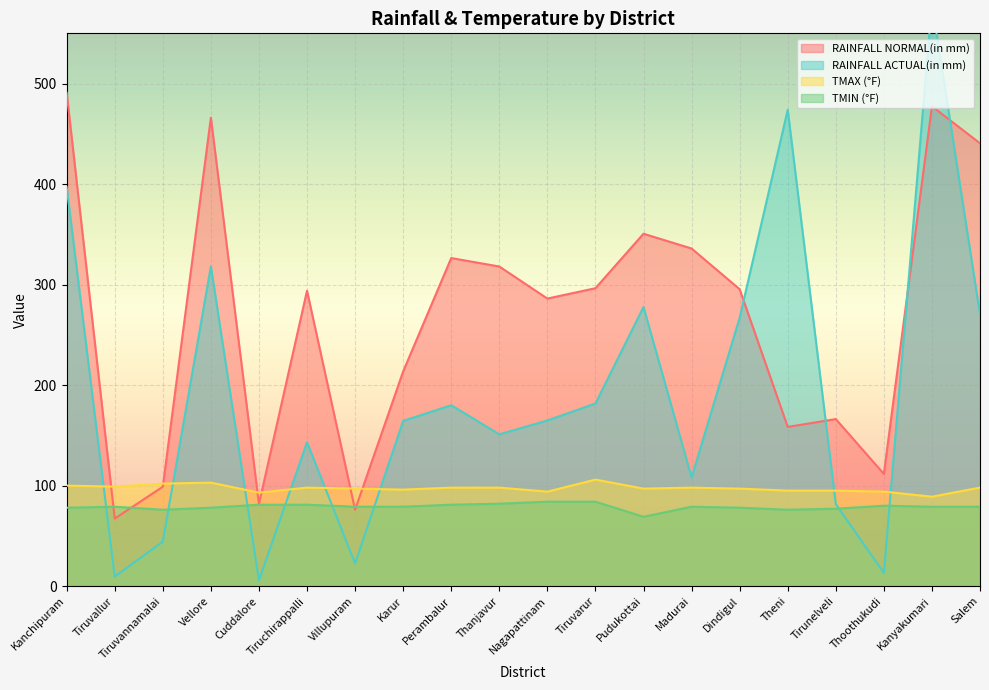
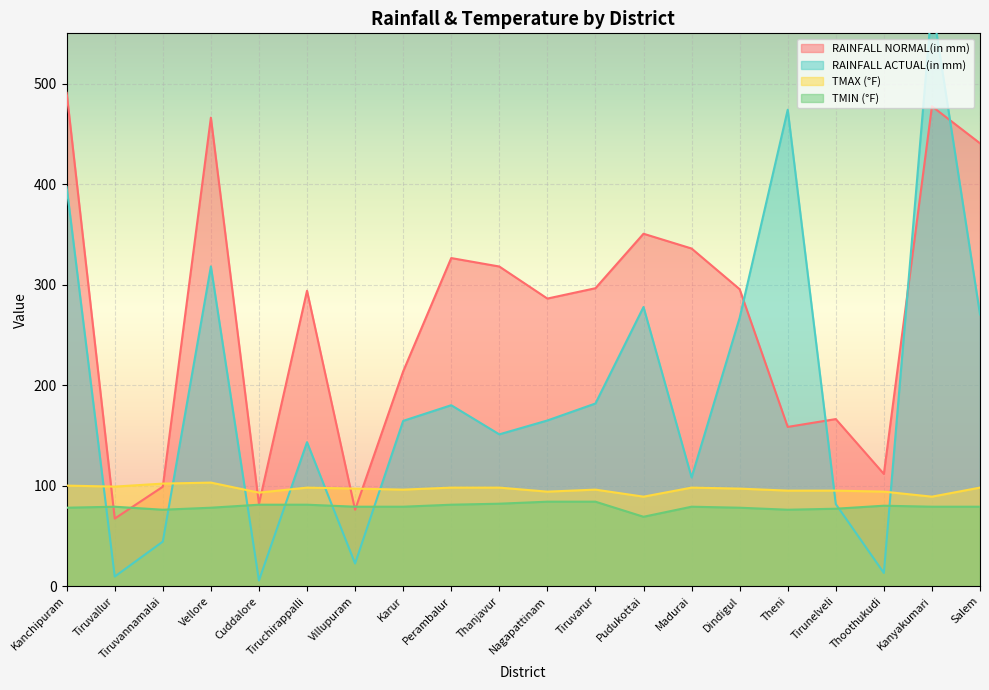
TMAX (°F), Tiruvarur: 106 -> 96
TMAX (°F), Pudukottai: 97 -> 89
